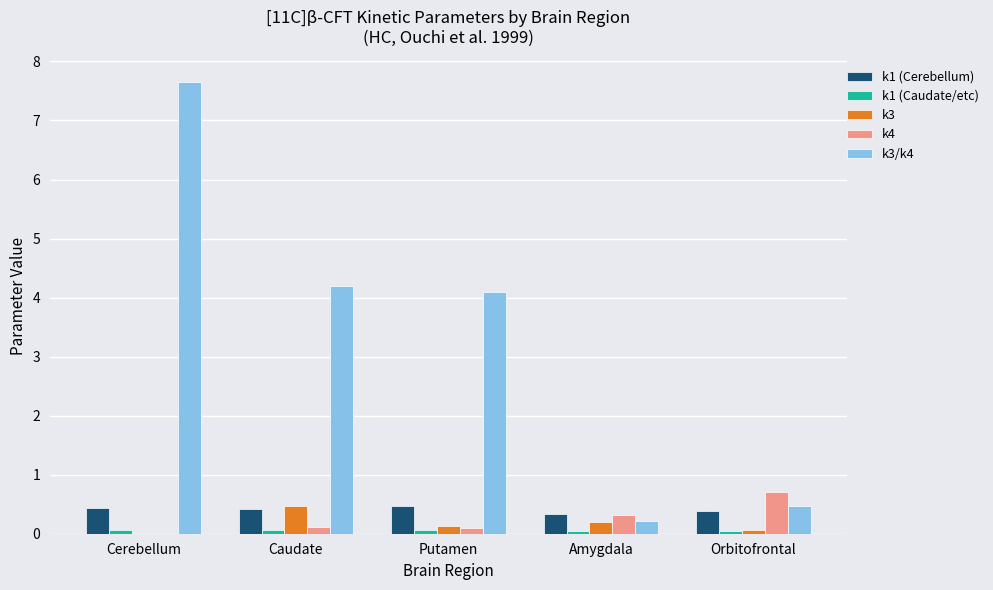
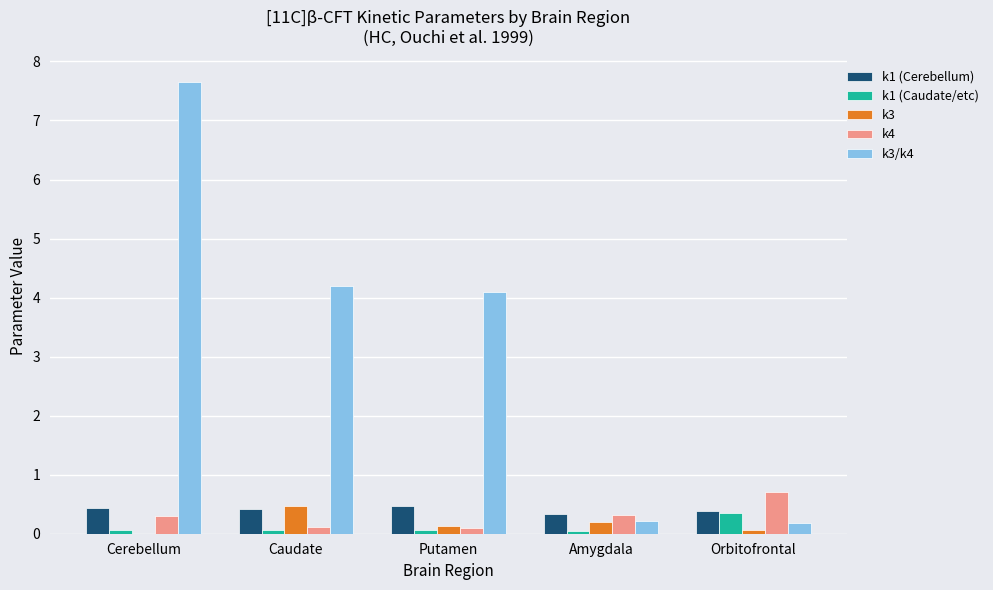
k4, Cerebellum: 0.0 -> 0.3
k1 (Caudate/etc), Orbitofrontal: 0.1 -> 0.3
k3/k4, Orbitofrontal: 0.5 -> 0.2
